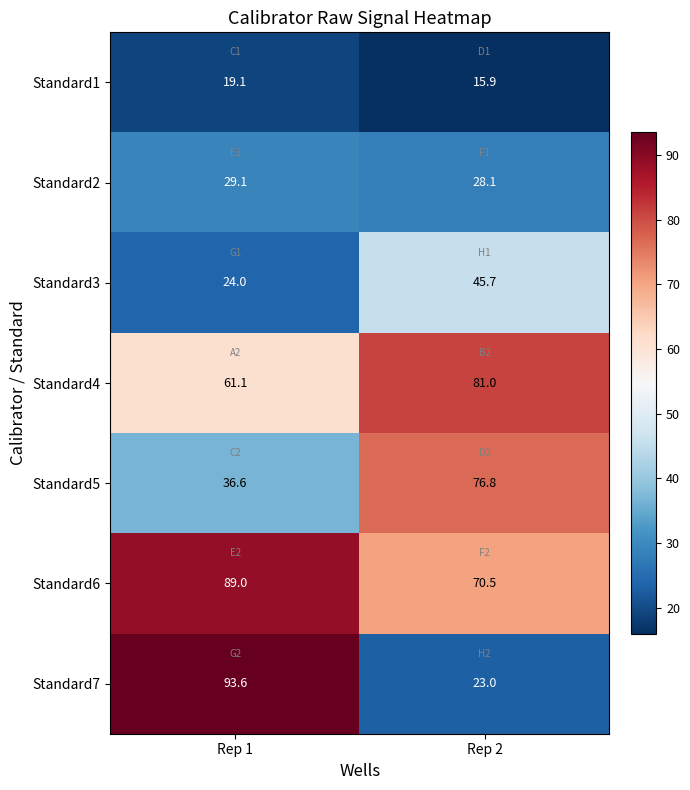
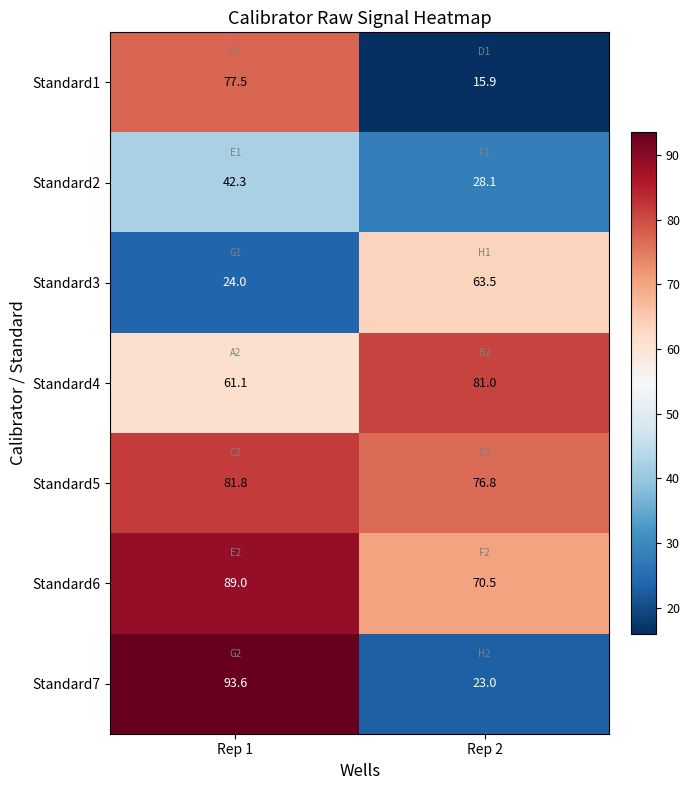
Standard1, Rep 1: 19.1 -> 77.5
Standard2, Rep 1: 29.1 -> 42.3
Standard3, Rep 2: 45.7 -> 63.5
Standard5, Rep 1: 36.6 -> 81.8
